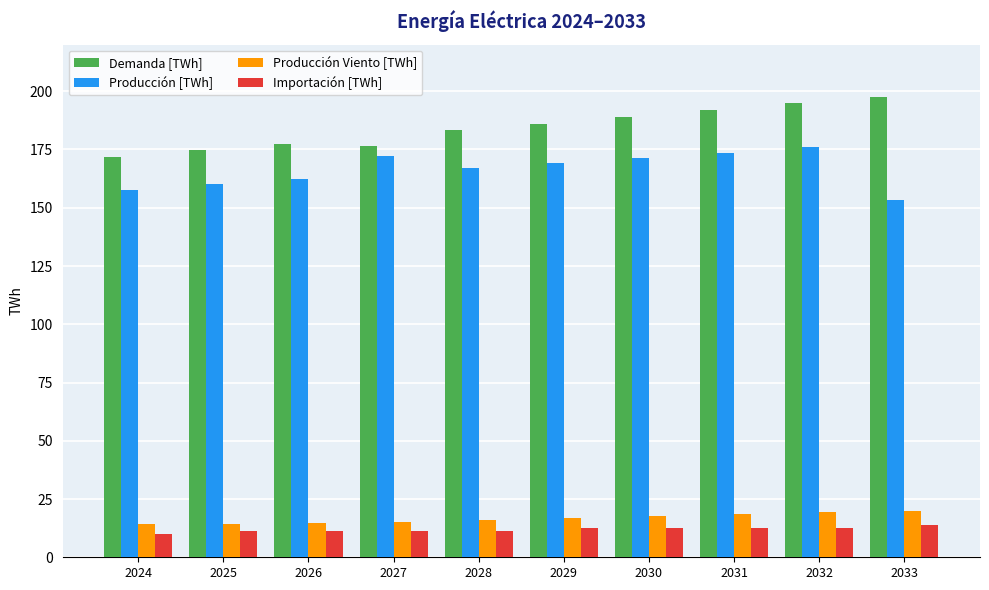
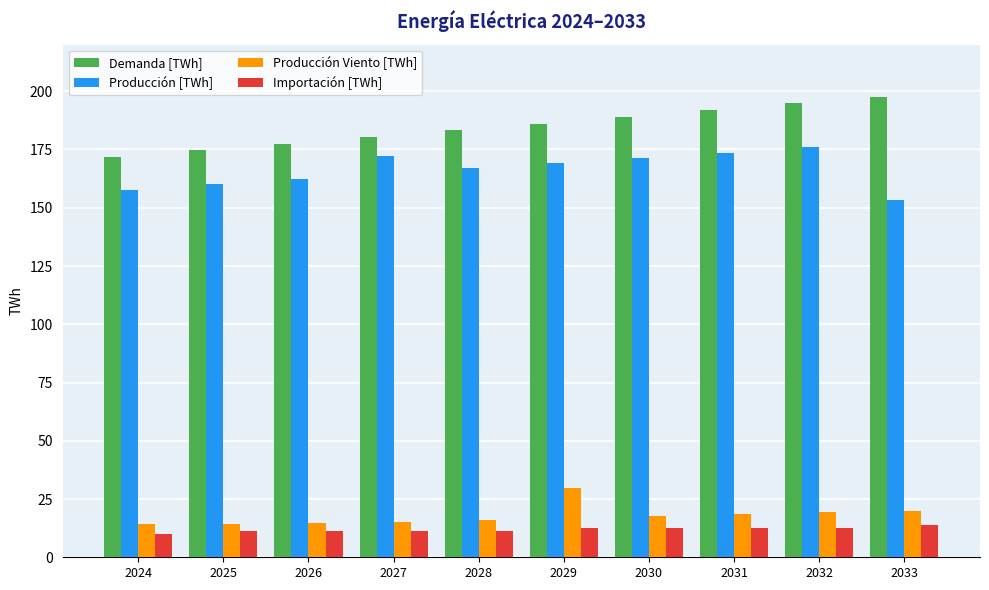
Demanda [TWh], 2027: 177 -> 180
Producción Viento [TWh], 2029: 17 -> 30
